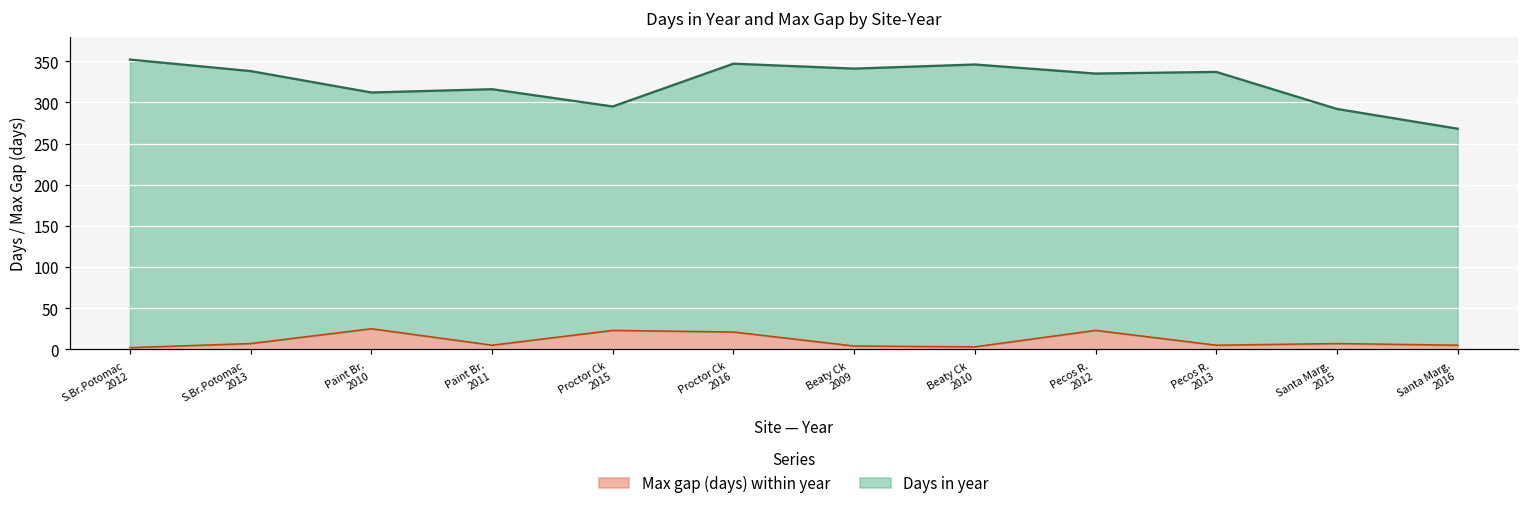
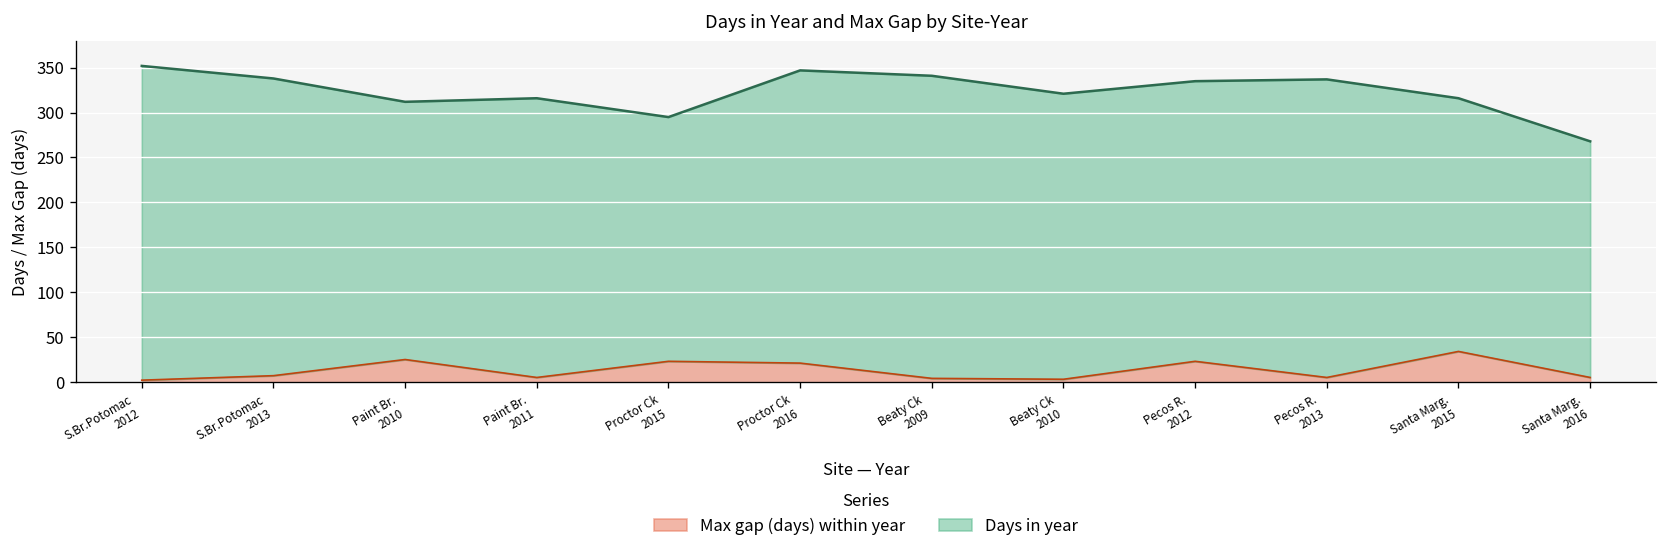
Days in year, Beaty Ck 2010: 350 -> 320
Days in year, Santa Marg. 2015: 290 -> 320
Max gap (days) within year, Santa Marg. 2015: 10 -> 30
